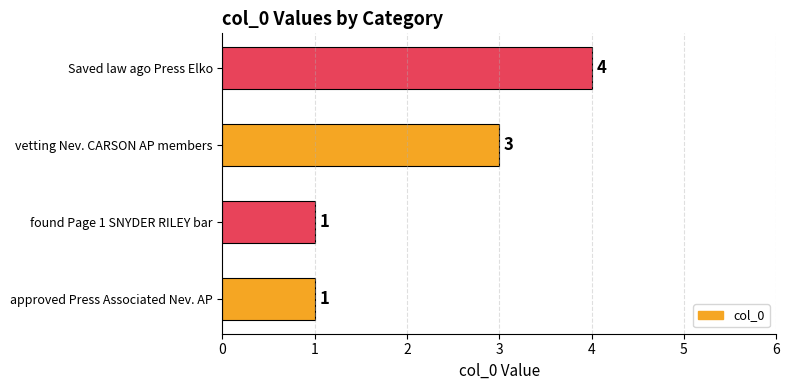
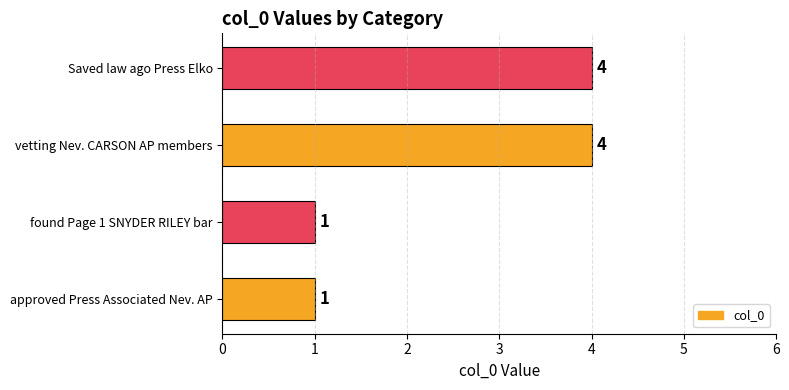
vetting Nev. CARSON AP members: 3 -> 4
